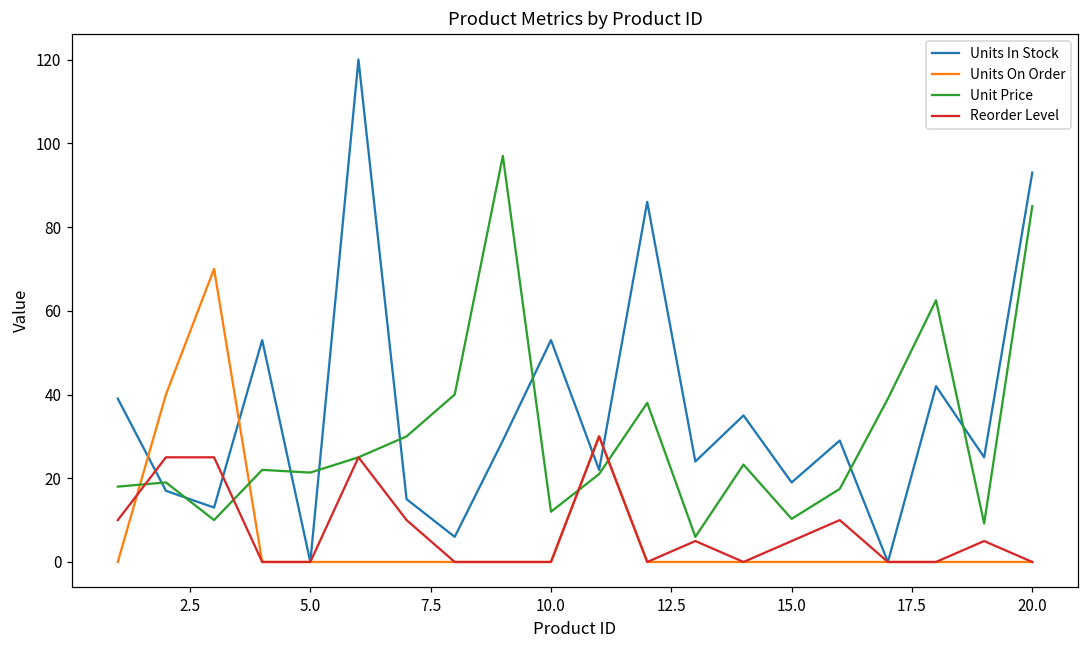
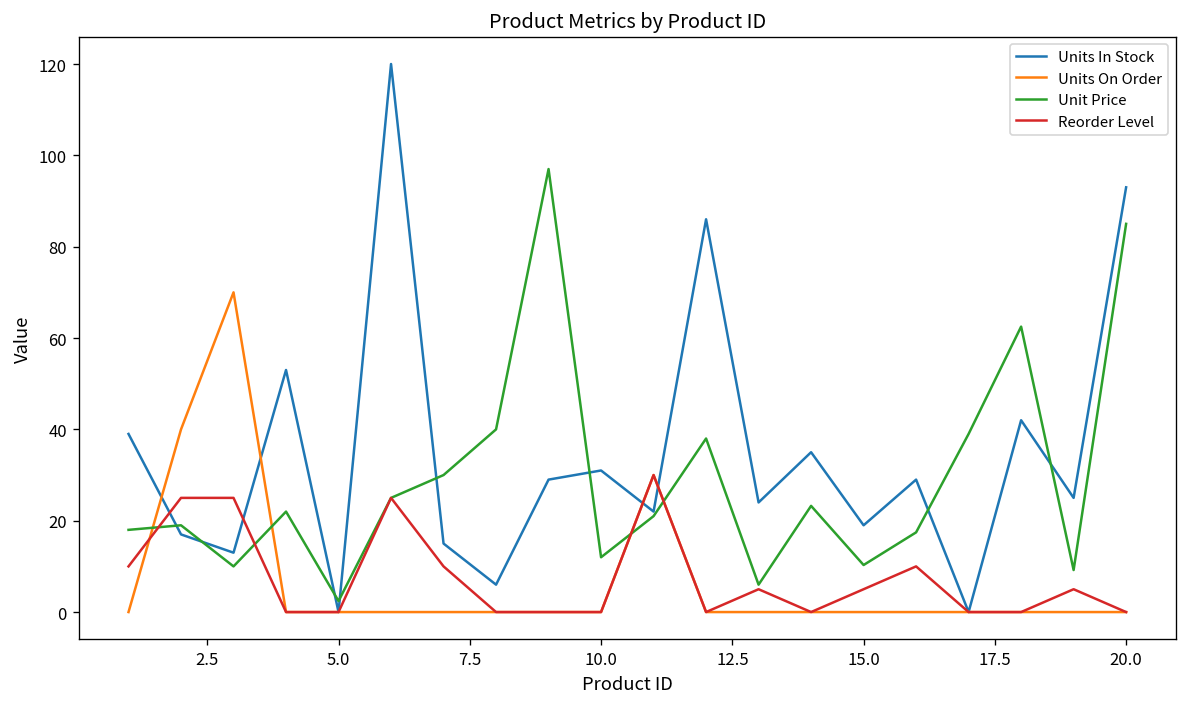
Unit Price, 5.0: 21 -> 2
Units In Stock, 10.0: 53 -> 31
